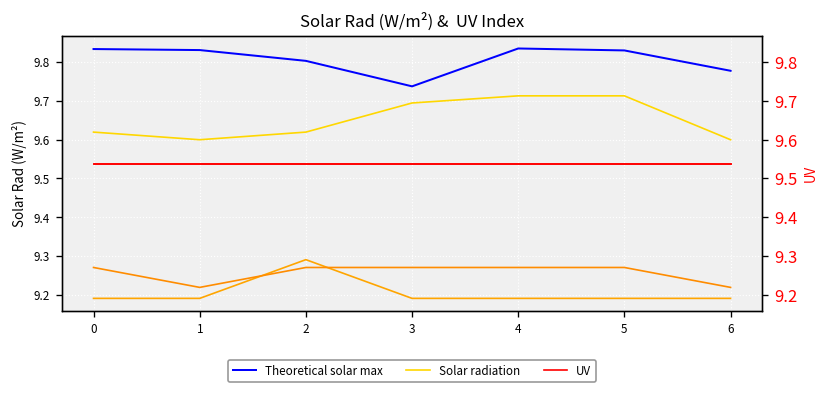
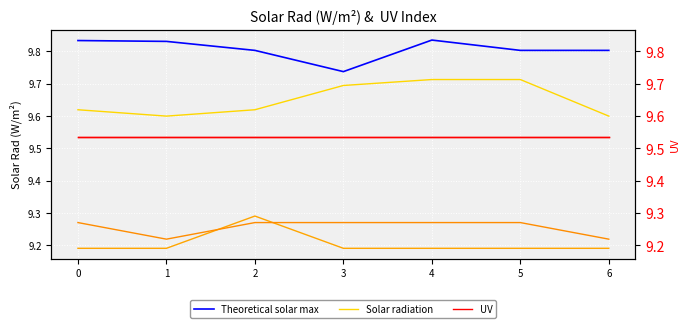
Theoretical solar max, 5: 9.83 -> 9.80
Theoretical solar max, 6: 9.78 -> 9.80
